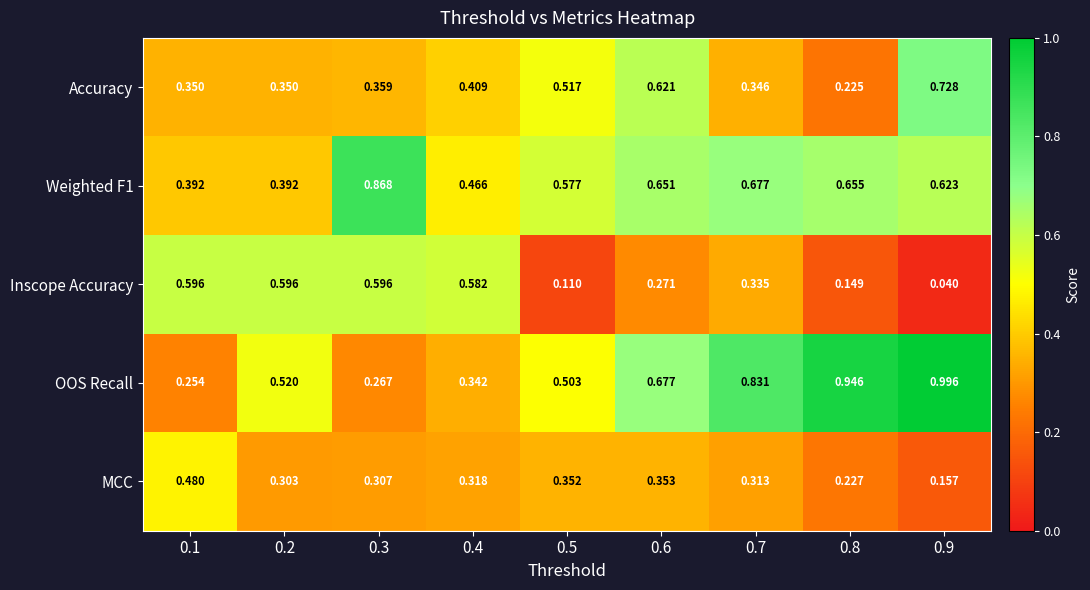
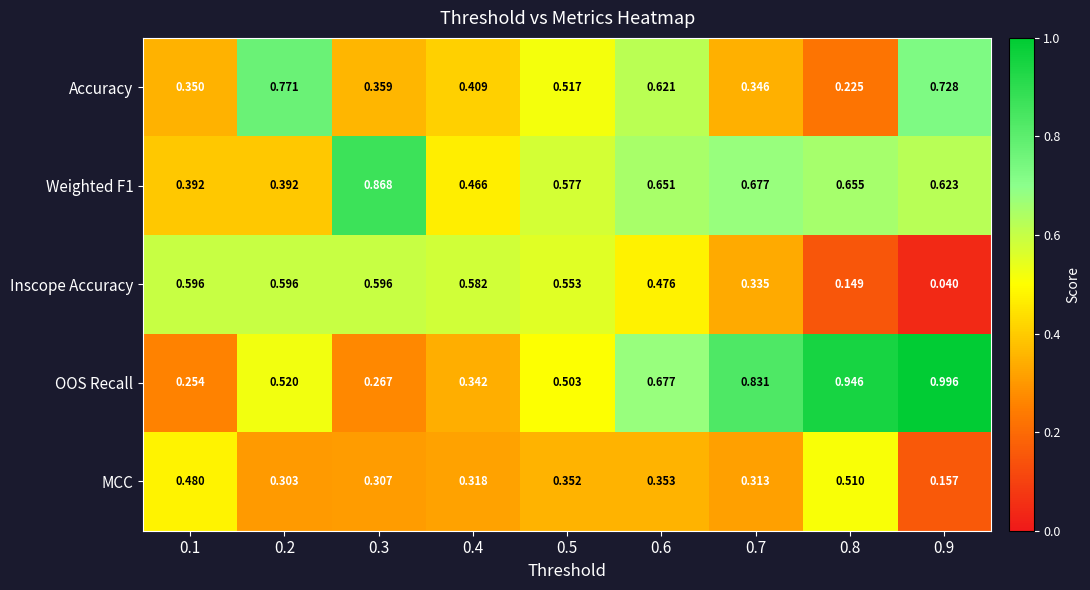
Accuracy, 0.2: 0.350 -> 0.771
Inscope Accuracy, 0.5: 0.110 -> 0.553
Inscope Accuracy, 0.6: 0.271 -> 0.476
MCC, 0.8: 0.227 -> 0.510
